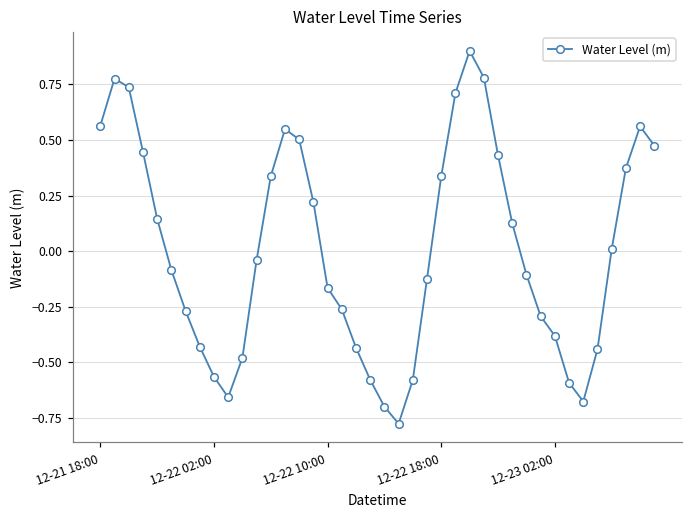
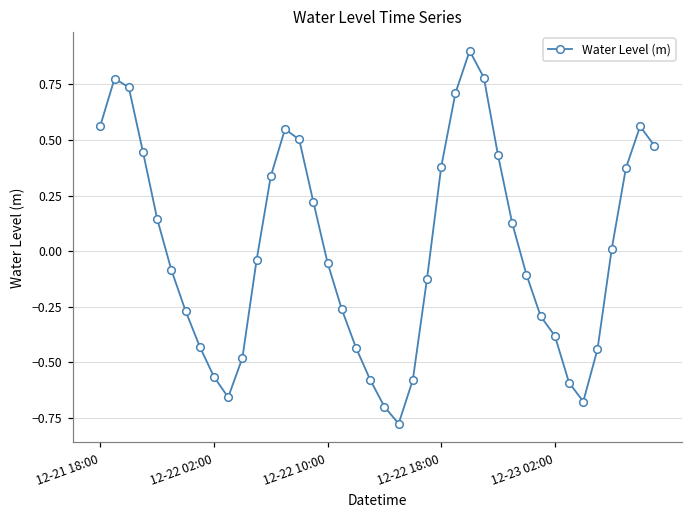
12-22 10:00: -0.17 -> -0.05
12-22 18:00: 0.34 -> 0.38
